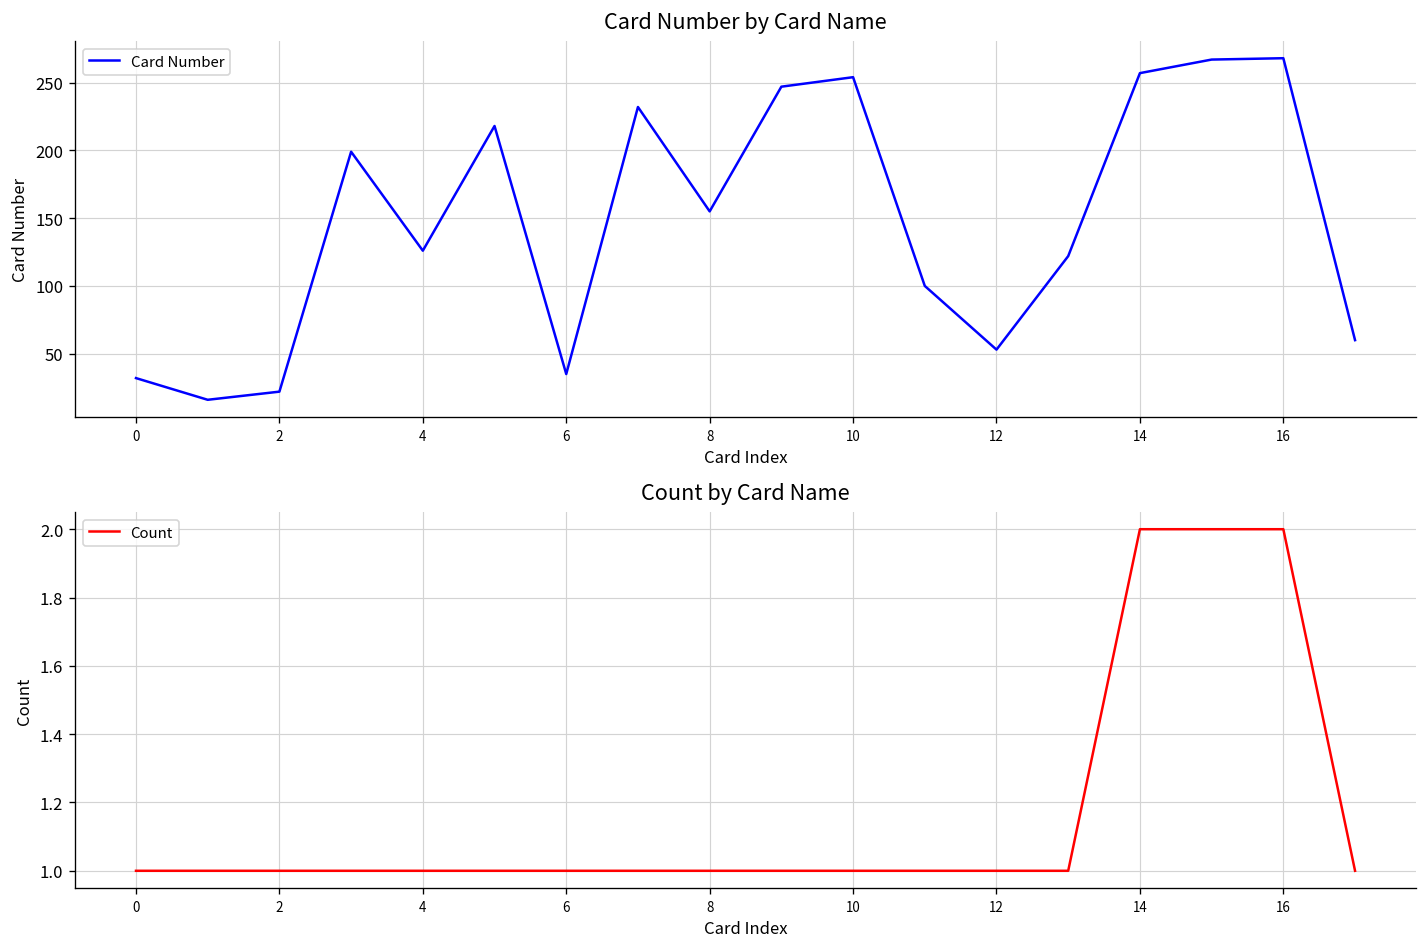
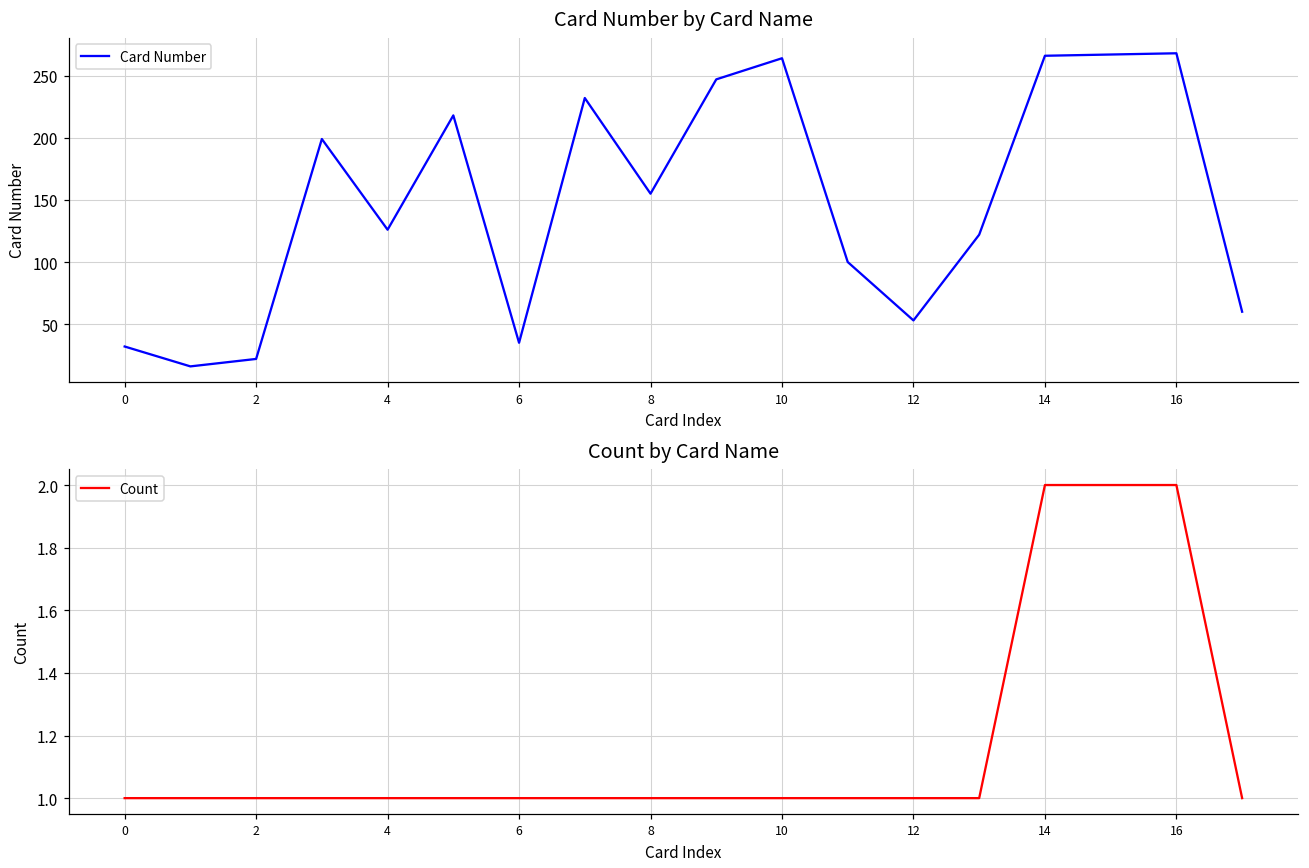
Card Number by Card Name, 10: 254 -> 264
Card Number by Card Name, 14: 257 -> 266
